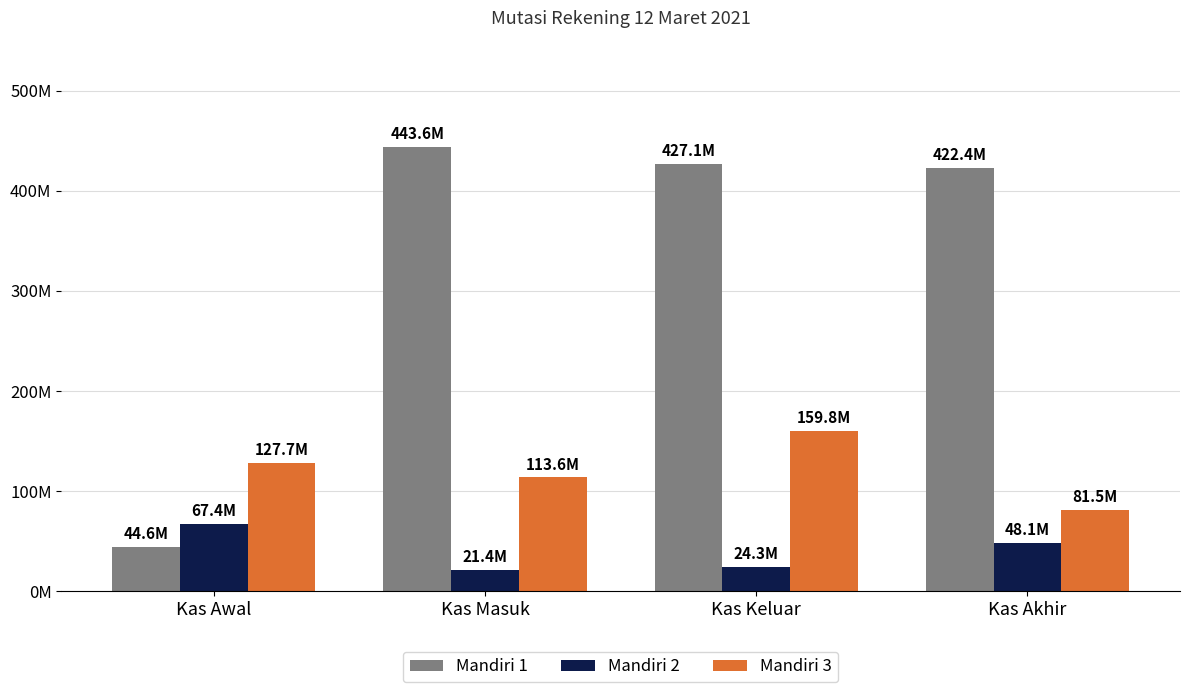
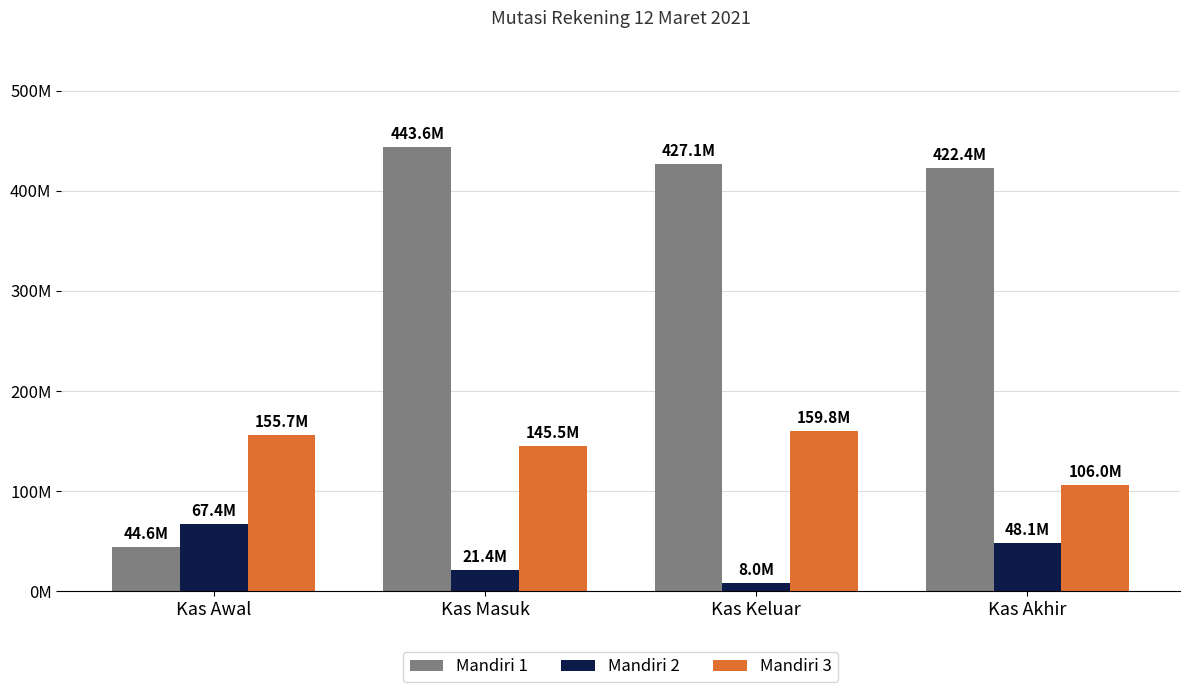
Mandiri 3, Kas Awal: 127.7M -> 155.7M
Mandiri 3, Kas Masuk: 113.6M -> 145.5M
Mandiri 2, Kas Keluar: 24.3M -> 8.0M
Mandiri 3, Kas Akhir: 81.5M -> 106.0M
